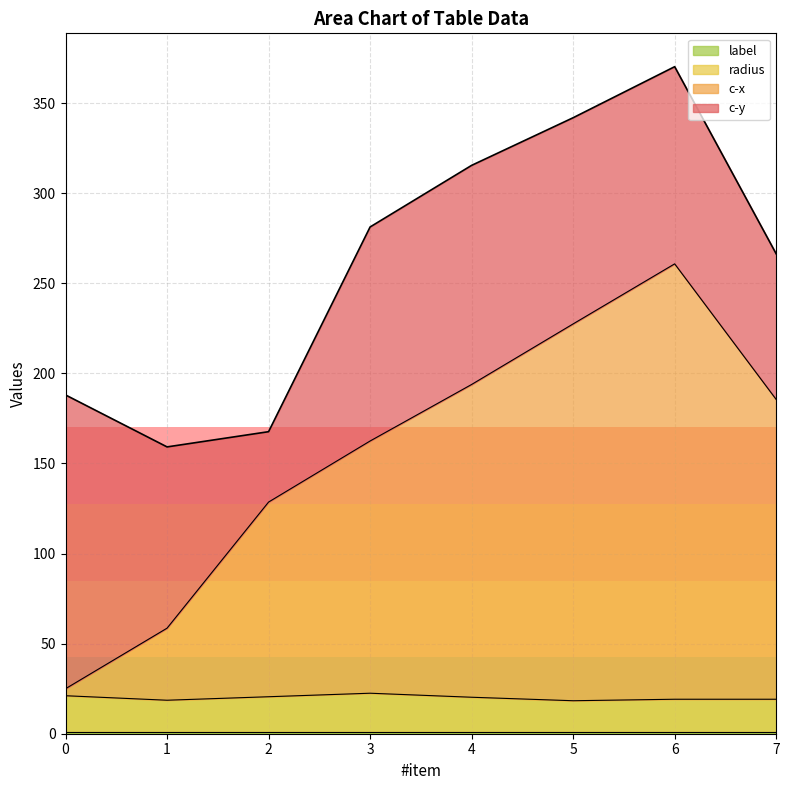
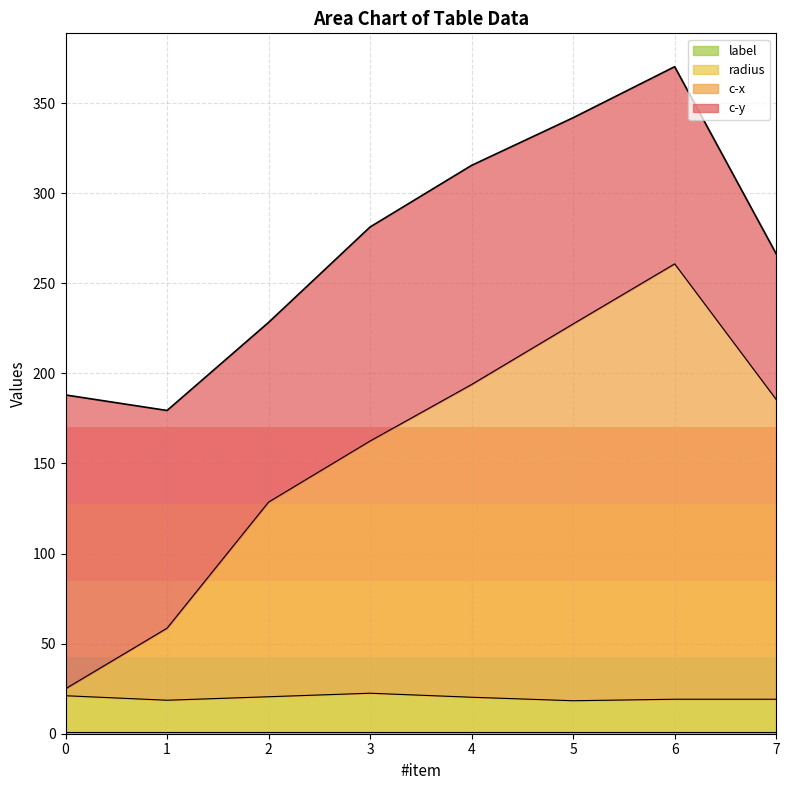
c-y, 1: 101 -> 121
c-y, 2: 39 -> 100
